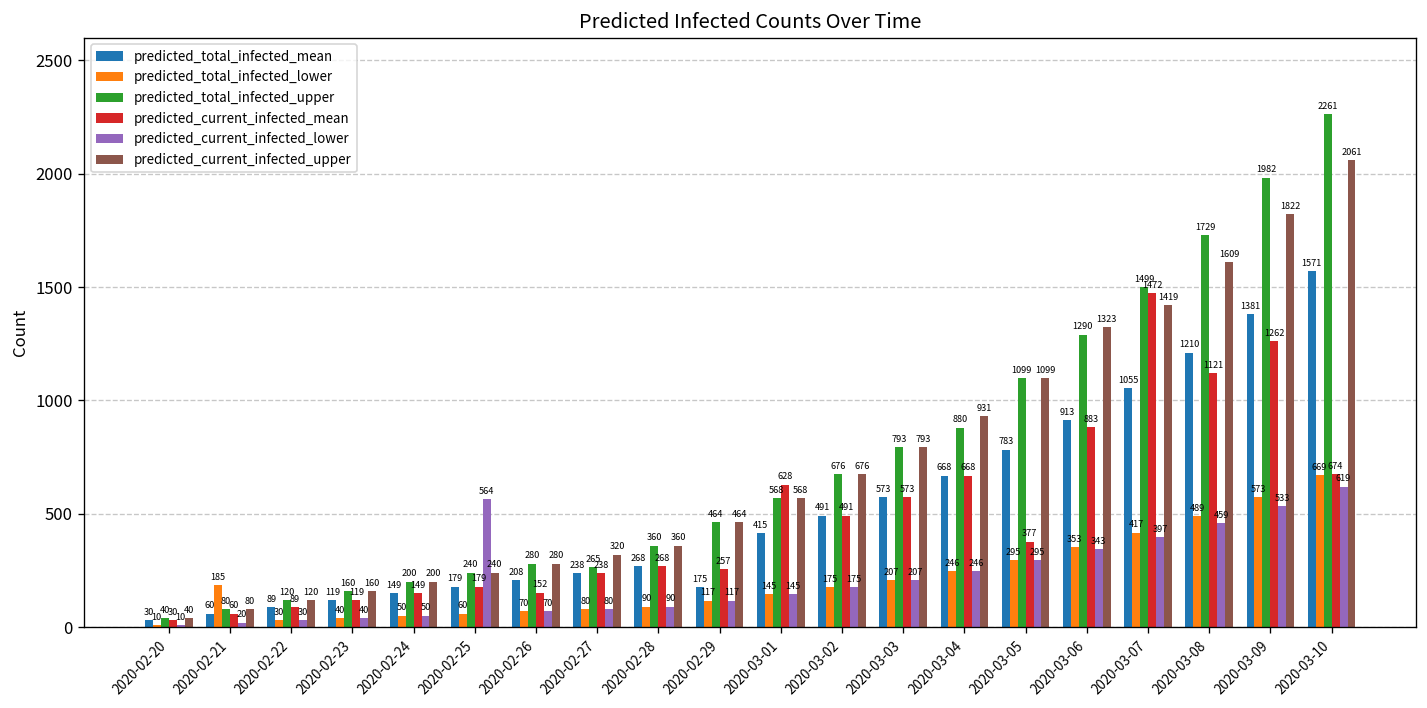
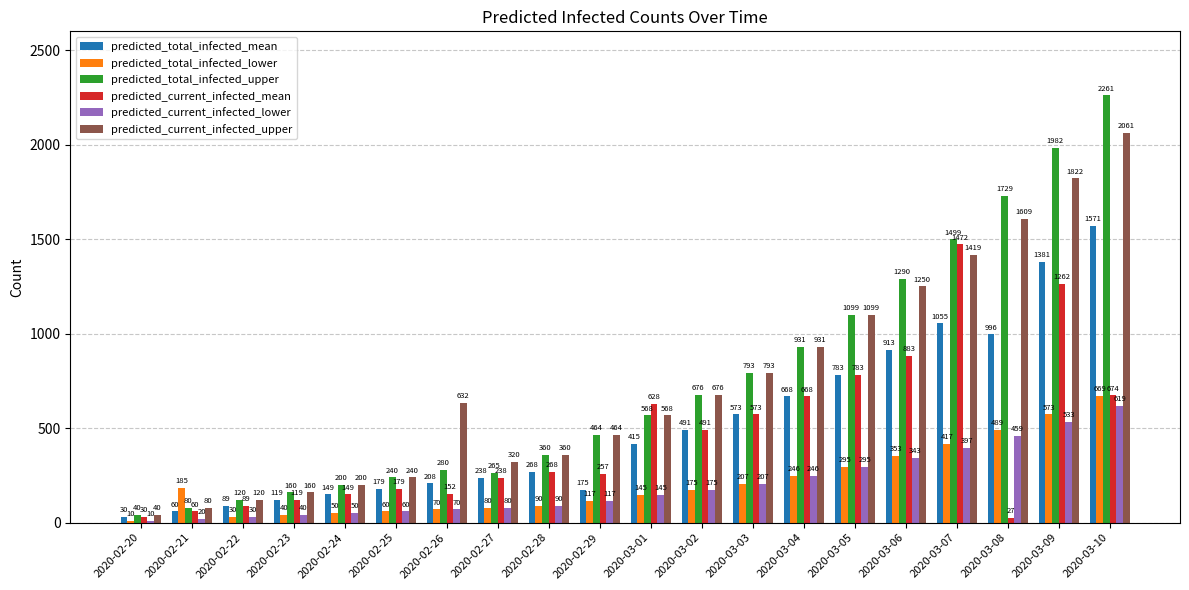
predicted_current_infected_lower, 2020-02-25: 564 -> 60
predicted_current_infected_upper, 2020-02-26: 280 -> 632
predicted_total_infected_upper, 2020-03-04: 880 -> 931
predicted_current_infected_mean, 2020-03-05: 377 -> 783
predicted_current_infected_upper, 2020-03-06: 1323 -> 1250
predicted_total_infected_mean, 2020-03-08: 1210 -> 996
predicted_current_infected_mean, 2020-03-08: 1121 -> 27
